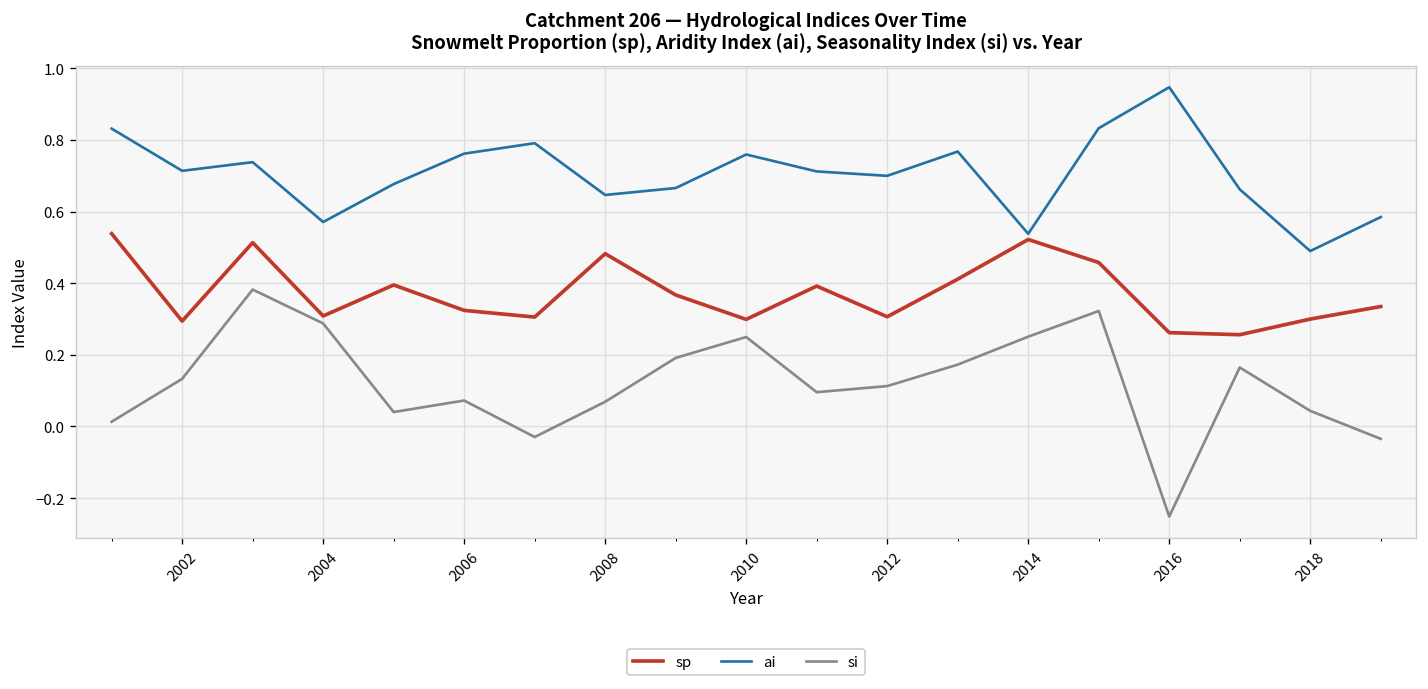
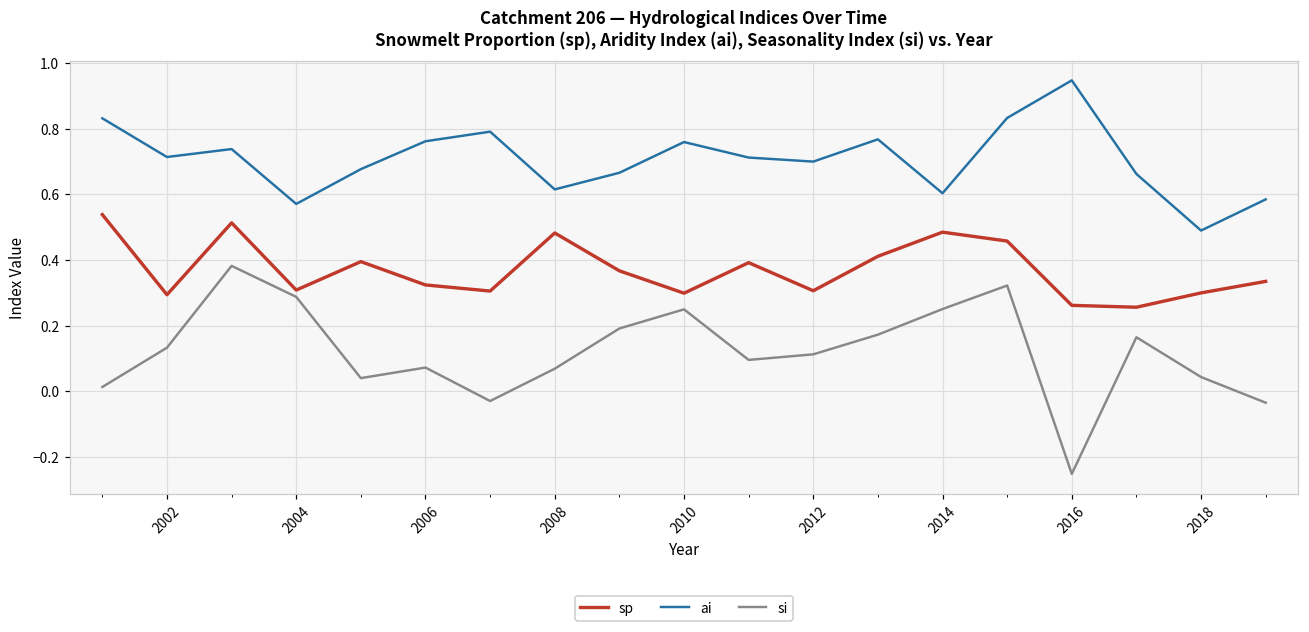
ai, 2008: 0.65 -> 0.61
sp, 2014: 0.52 -> 0.48
ai, 2014: 0.54 -> 0.60
